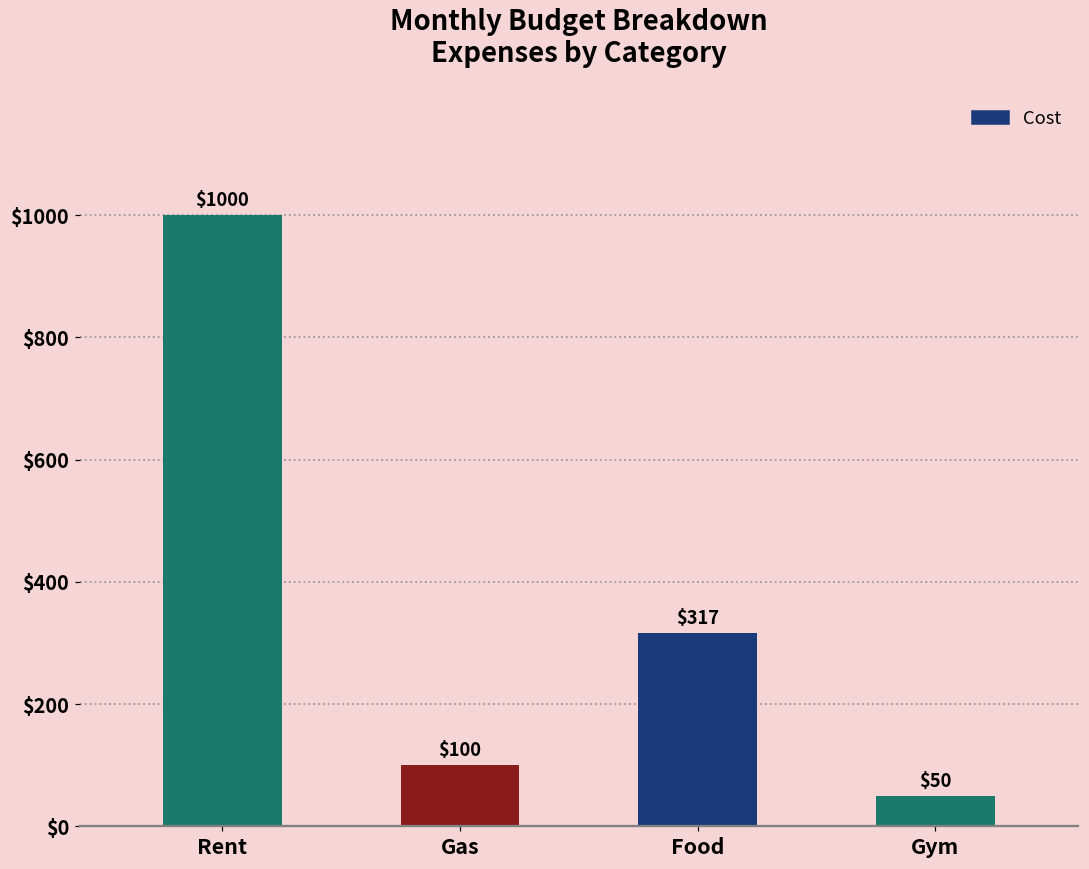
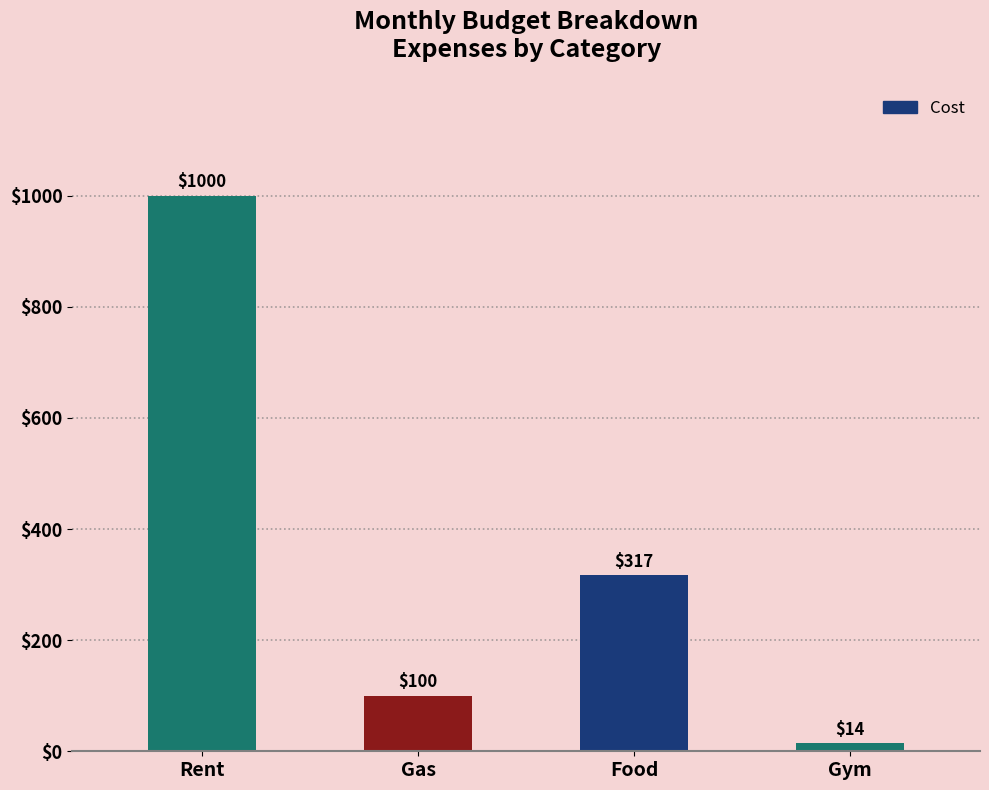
Gym: $50 -> $14
